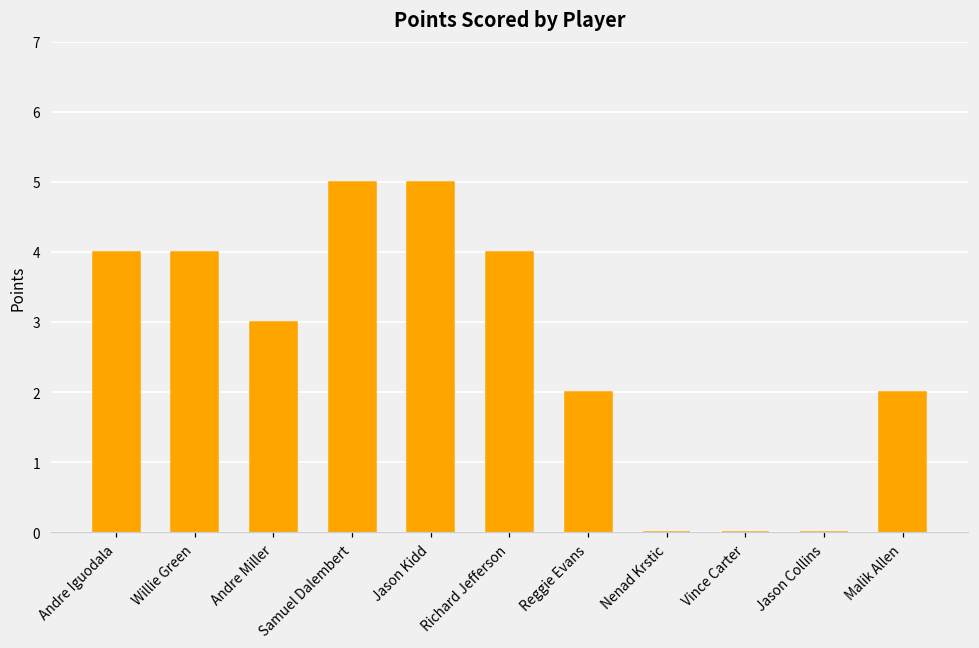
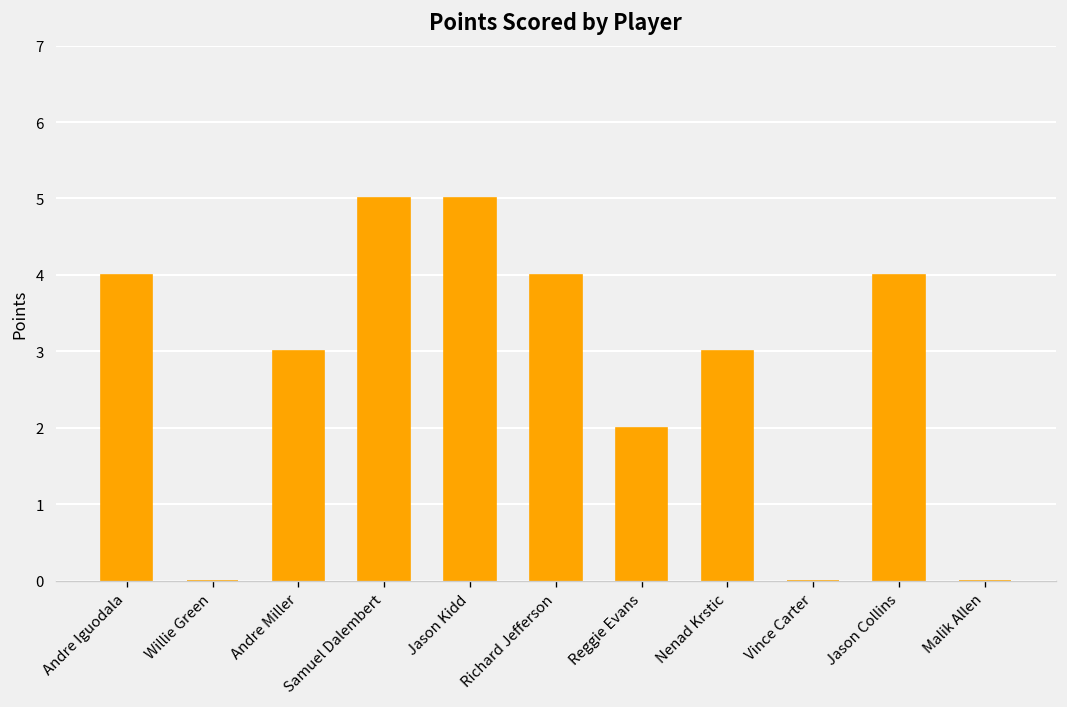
Willie Green: 4 -> 0
Nenad Krstic: 0 -> 3
Jason Collins: 0 -> 4
Malik Allen: 2 -> 0
